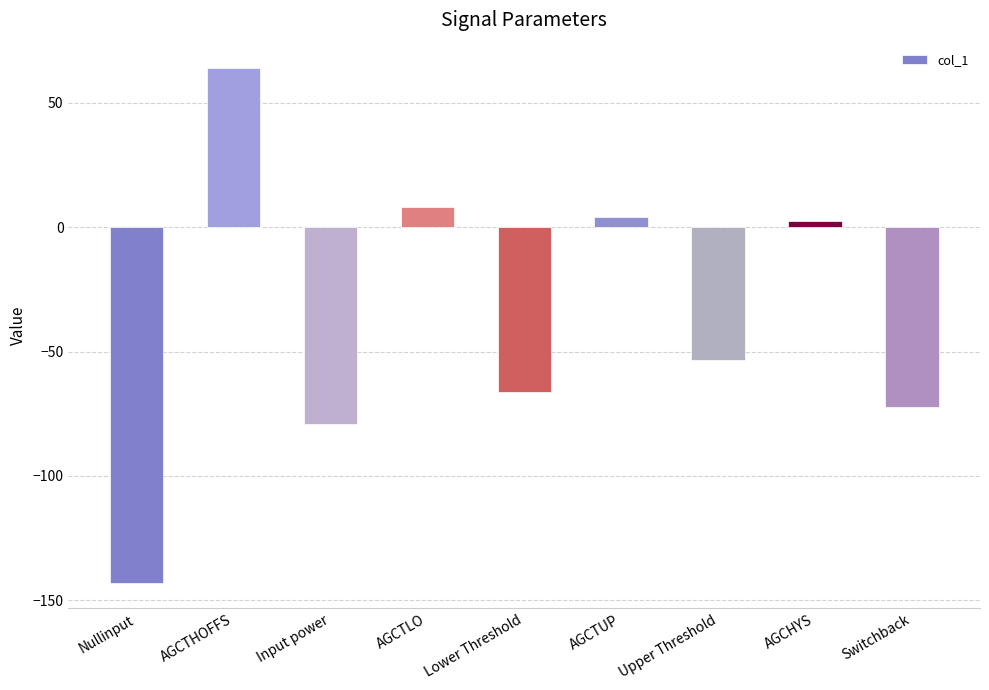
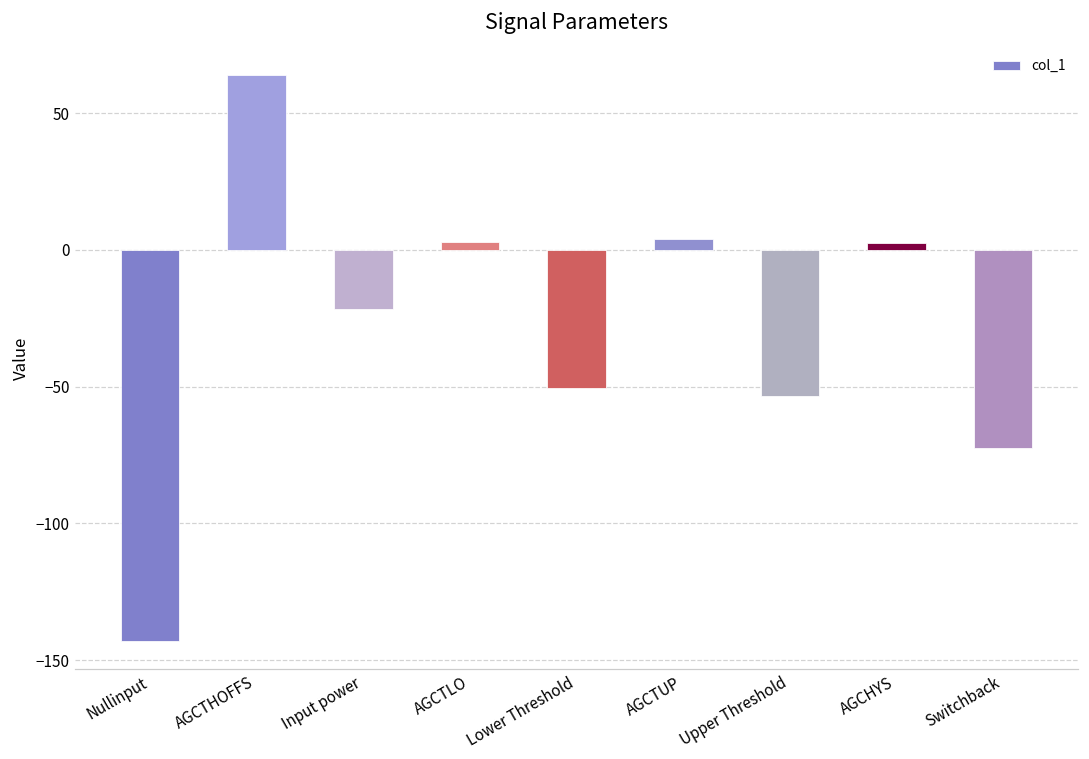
Input power: -79 -> -22
AGCTLO: 8 -> 3
Lower Threshold: -66 -> -50
